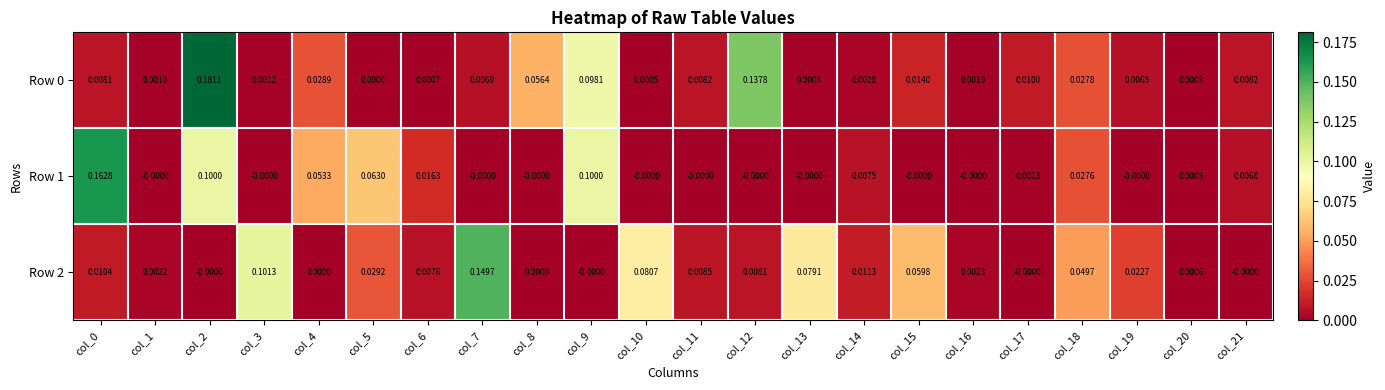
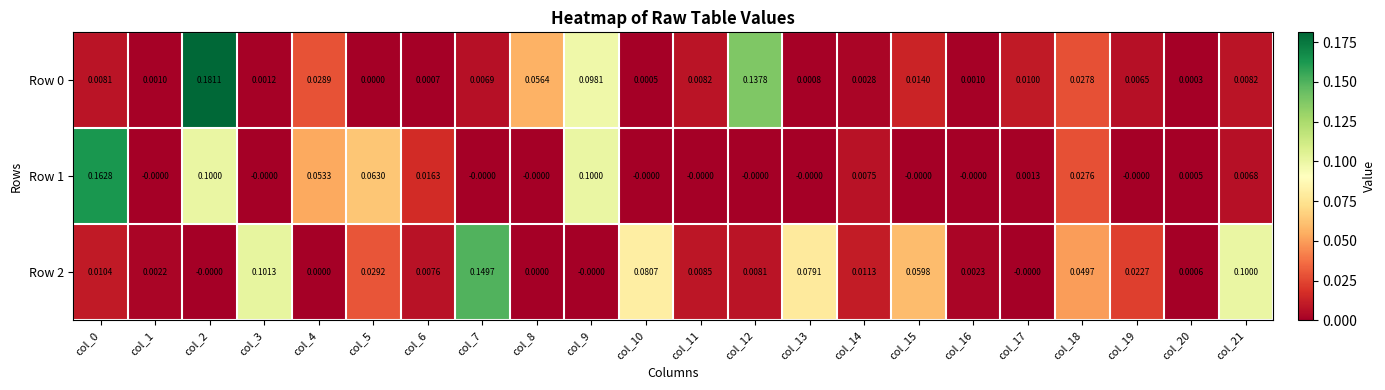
Row 2, col_21: -0.0000 -> 0.1000
